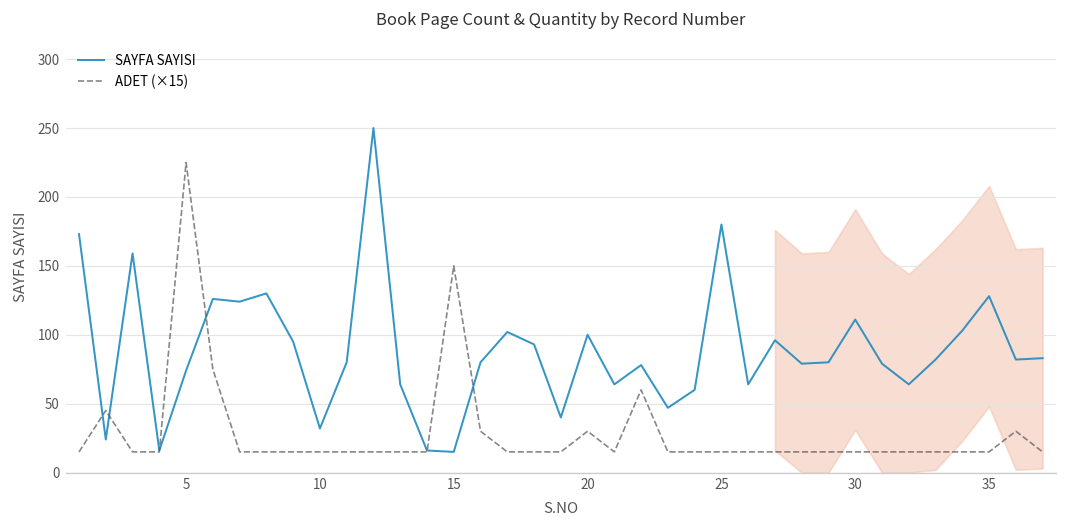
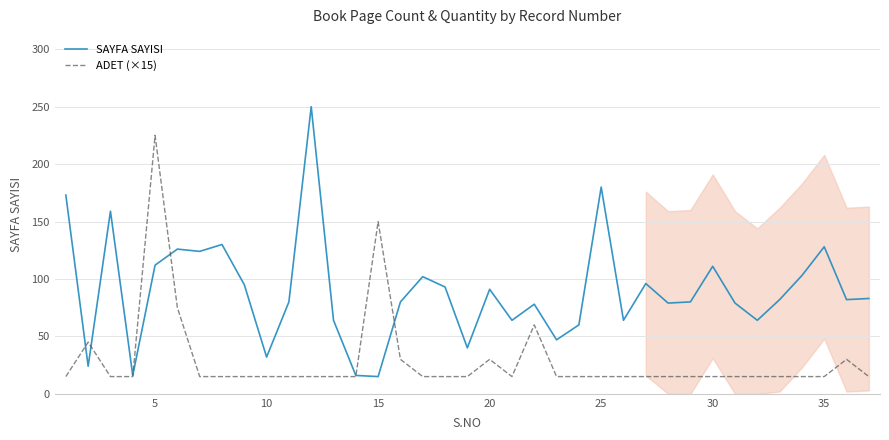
SAYFA SAYISI, 5: 74 -> 112
SAYFA SAYISI, 20: 100 -> 91
